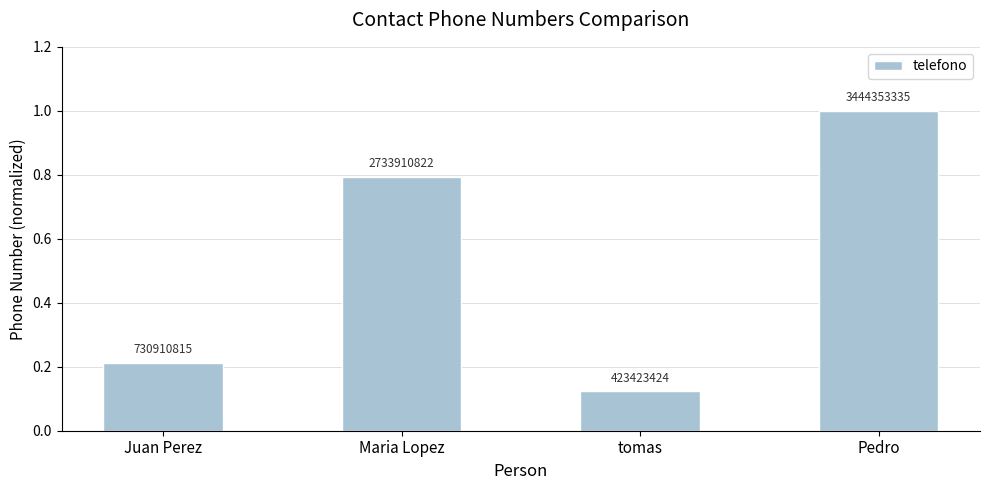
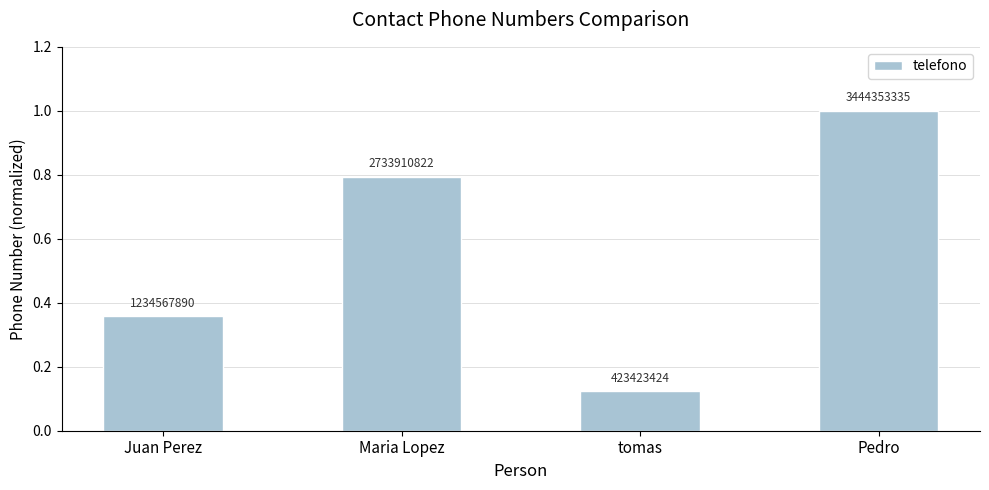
Juan Perez: 730910815 -> 1234567890
